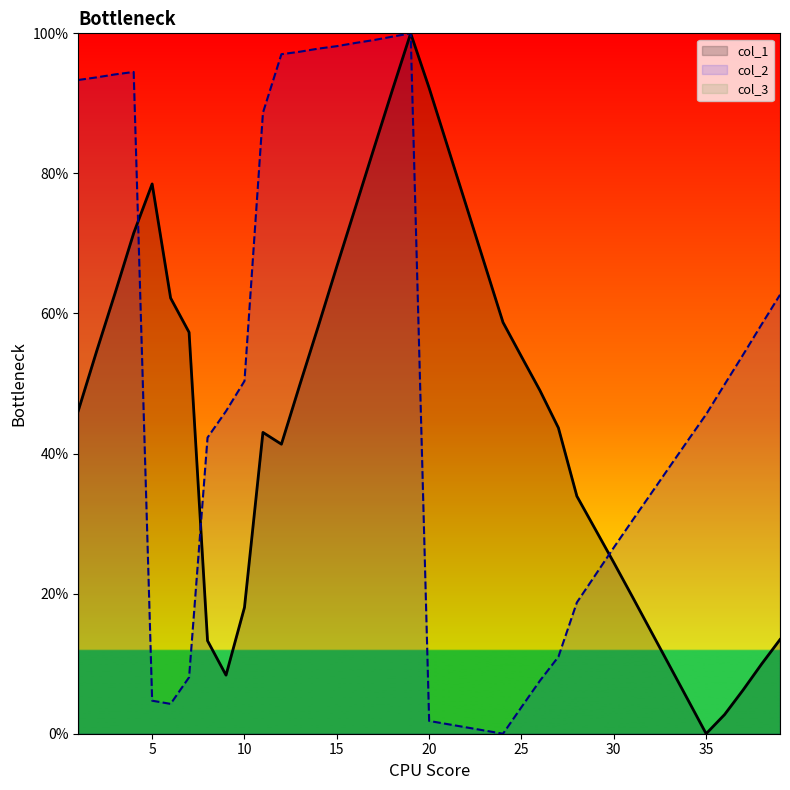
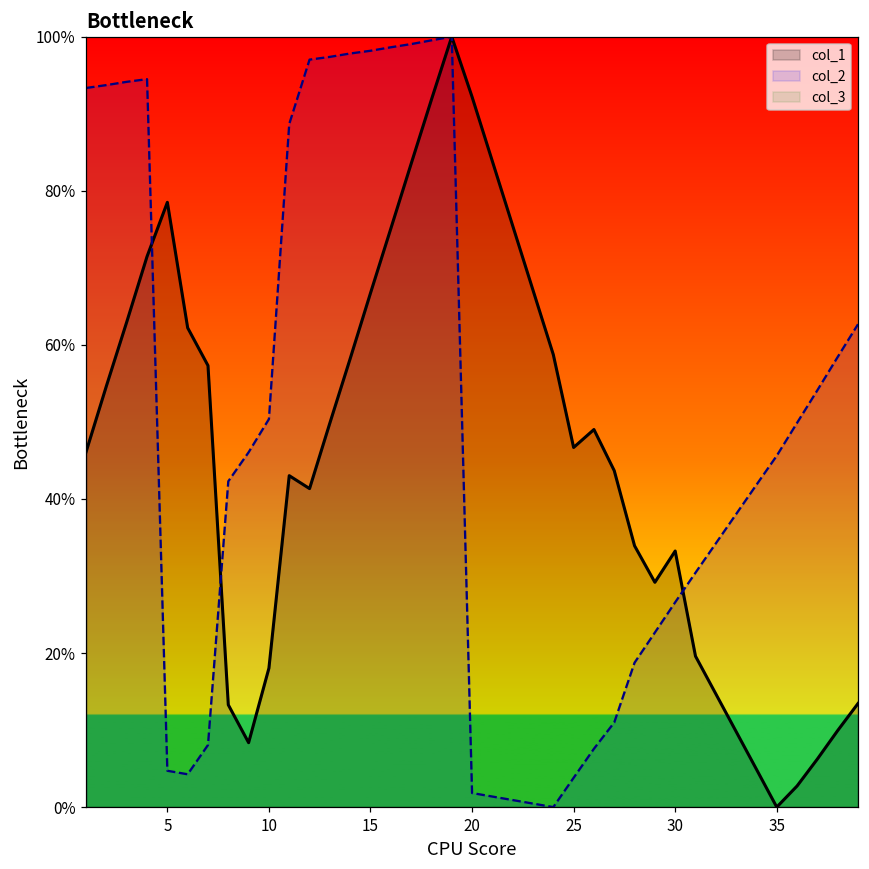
col_1, 25: 54% -> 47%
col_1, 30: 24% -> 33%
